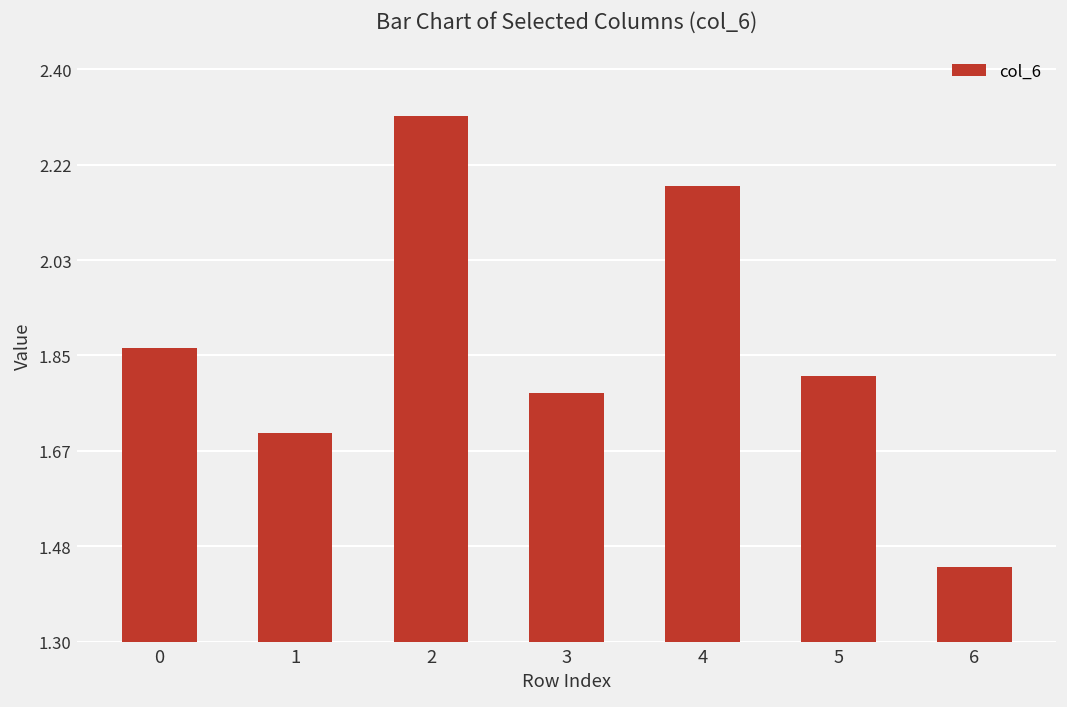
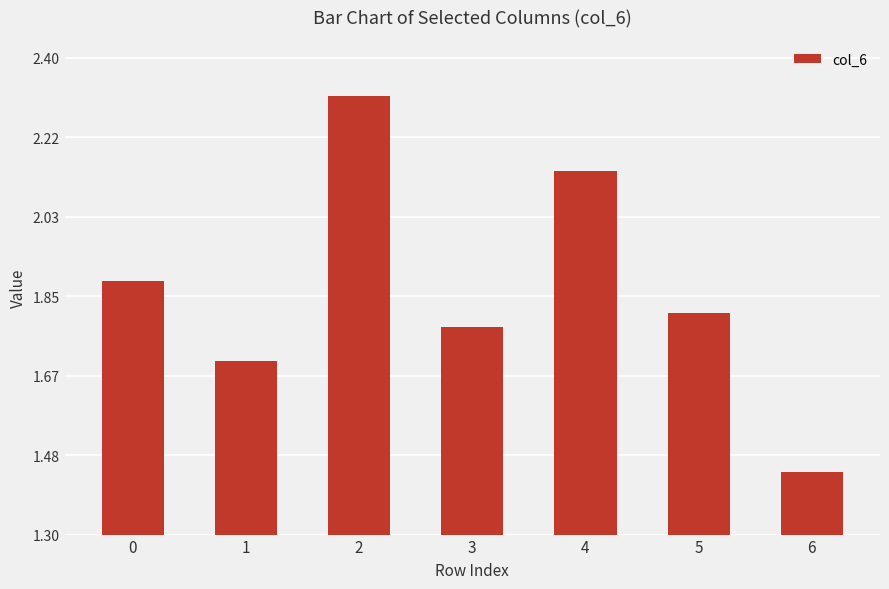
0: 1.86 -> 1.88
4: 2.18 -> 2.14
